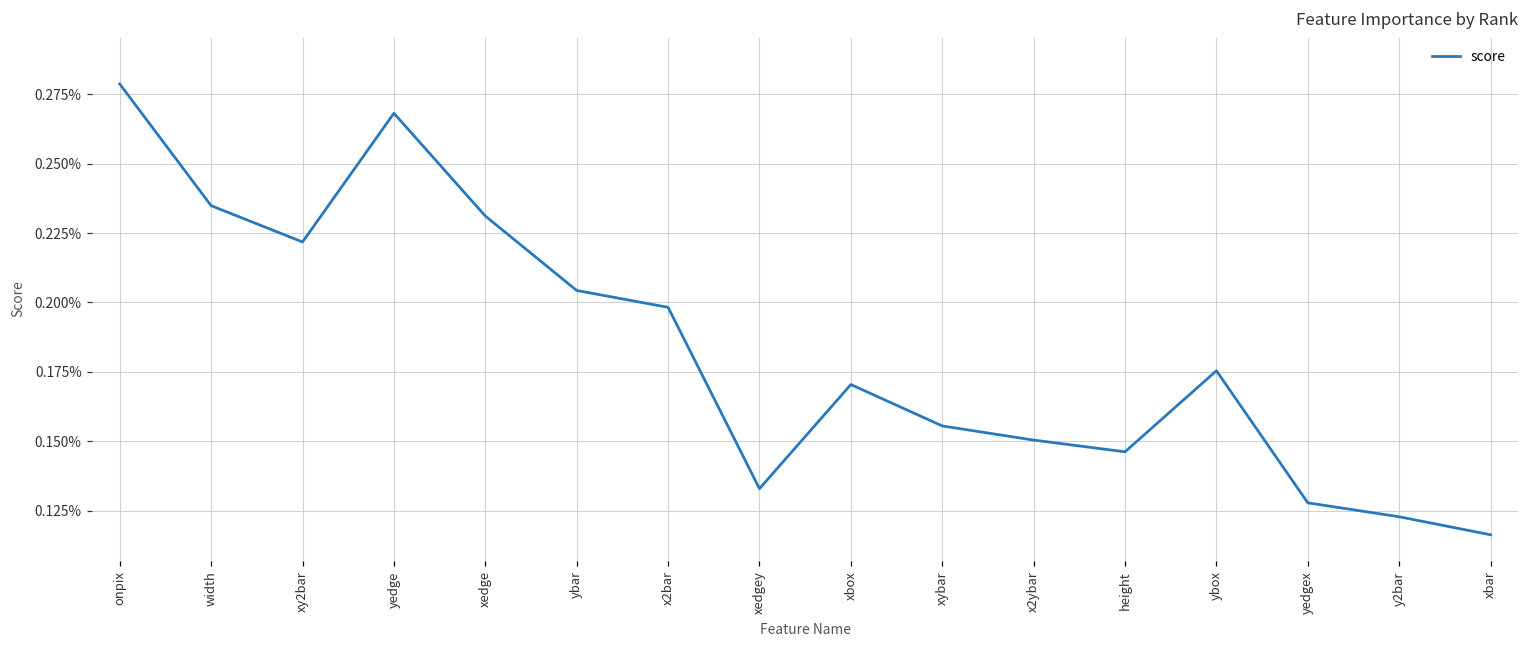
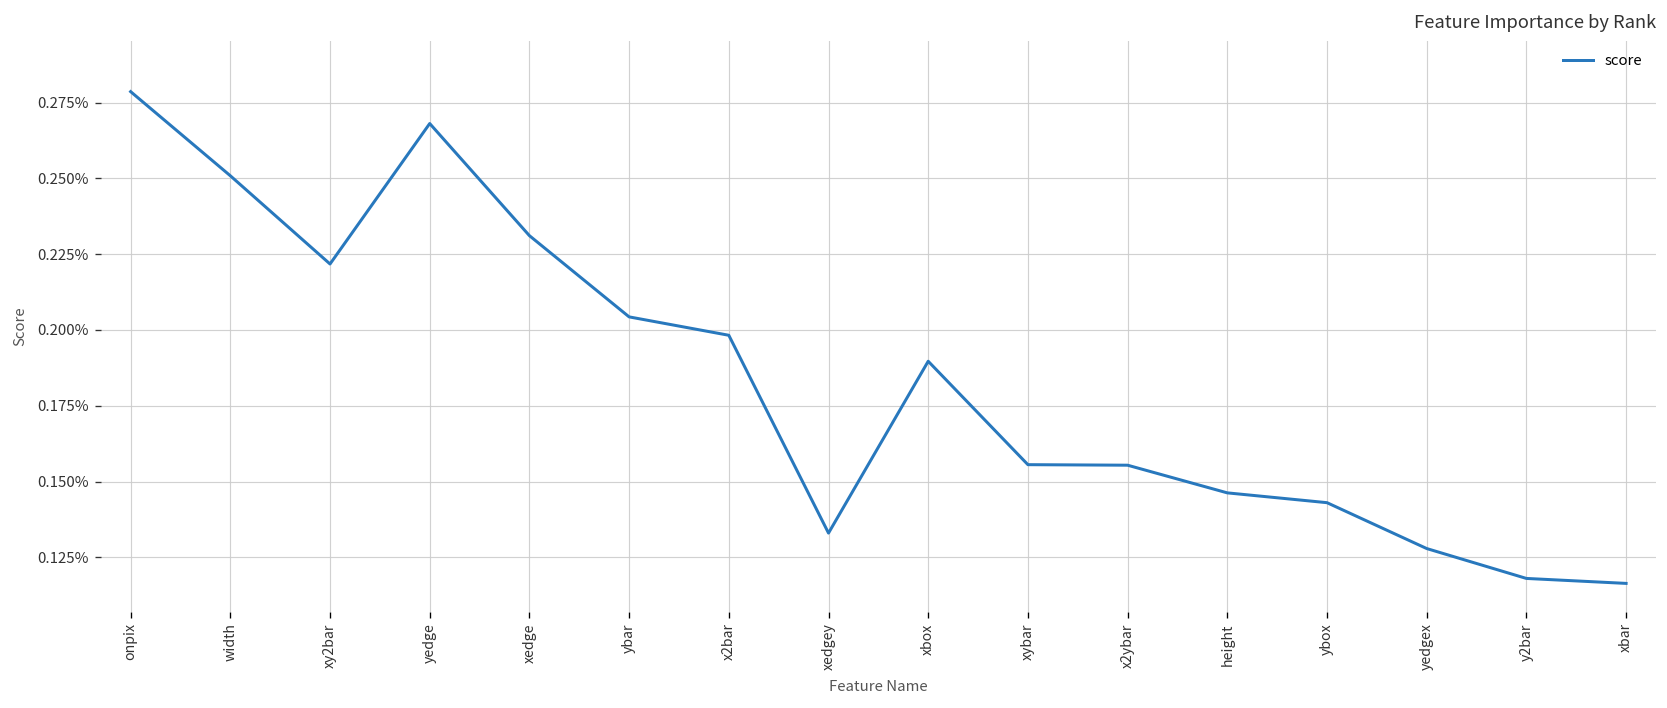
width: 0.235% -> 0.251%
xbox: 0.170% -> 0.190%
x2ybar: 0.150% -> 0.155%
ybox: 0.175% -> 0.143%
y2bar: 0.123% -> 0.118%
